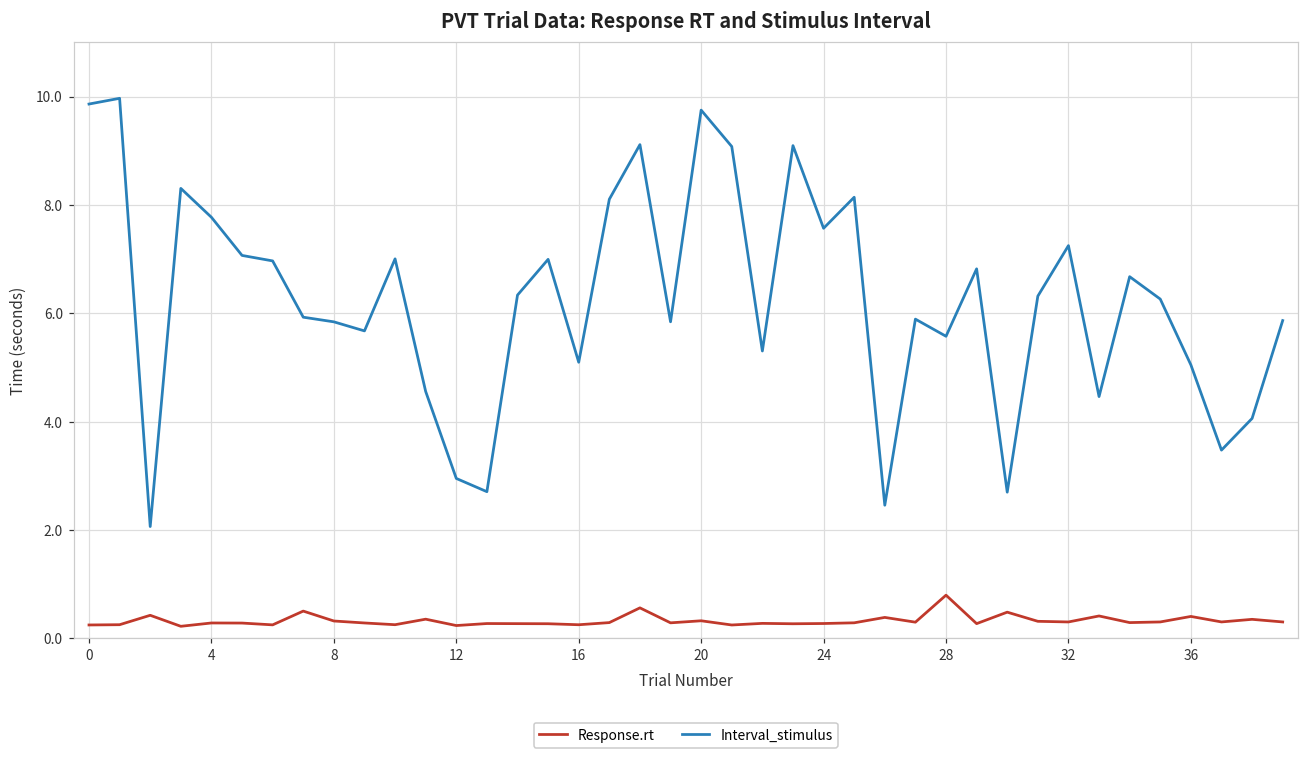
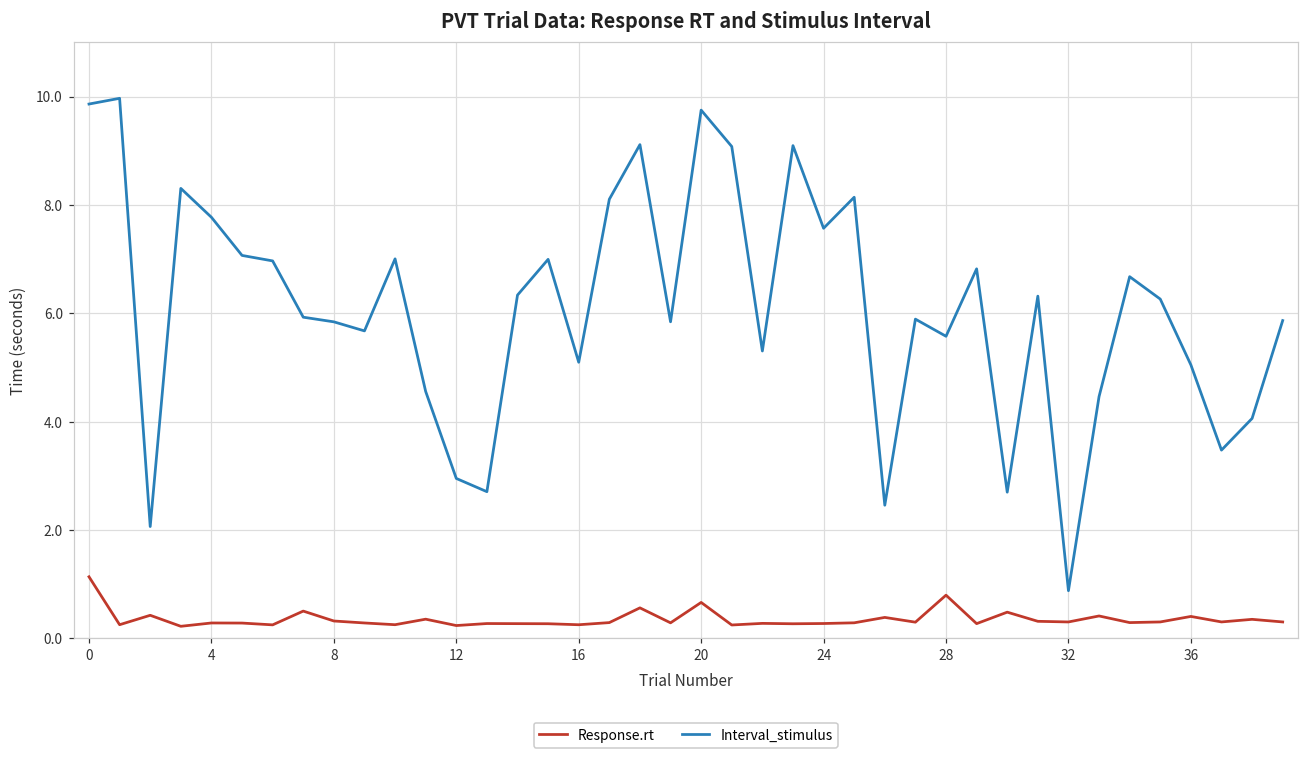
Response.rt, 0: 0.2 -> 1.1
Response.rt, 20: 0.3 -> 0.7
Interval_stimulus, 32: 7.2 -> 0.9
